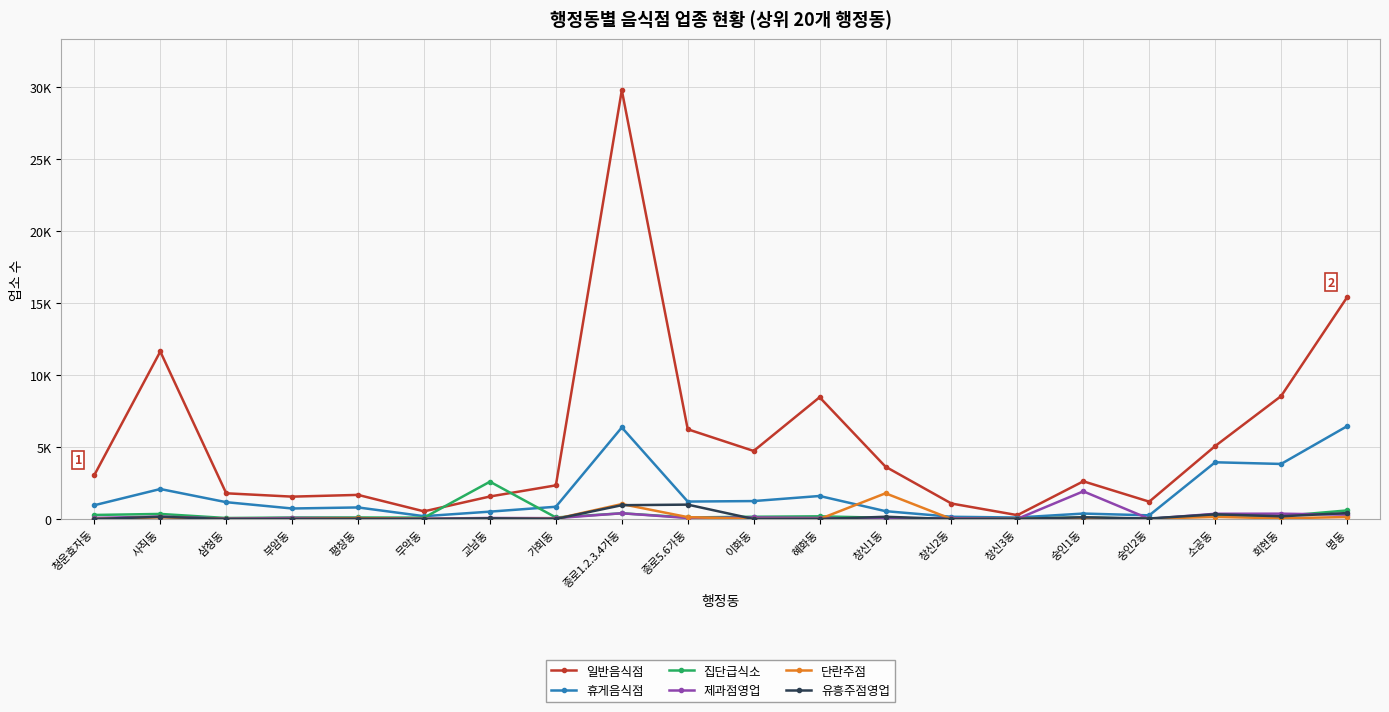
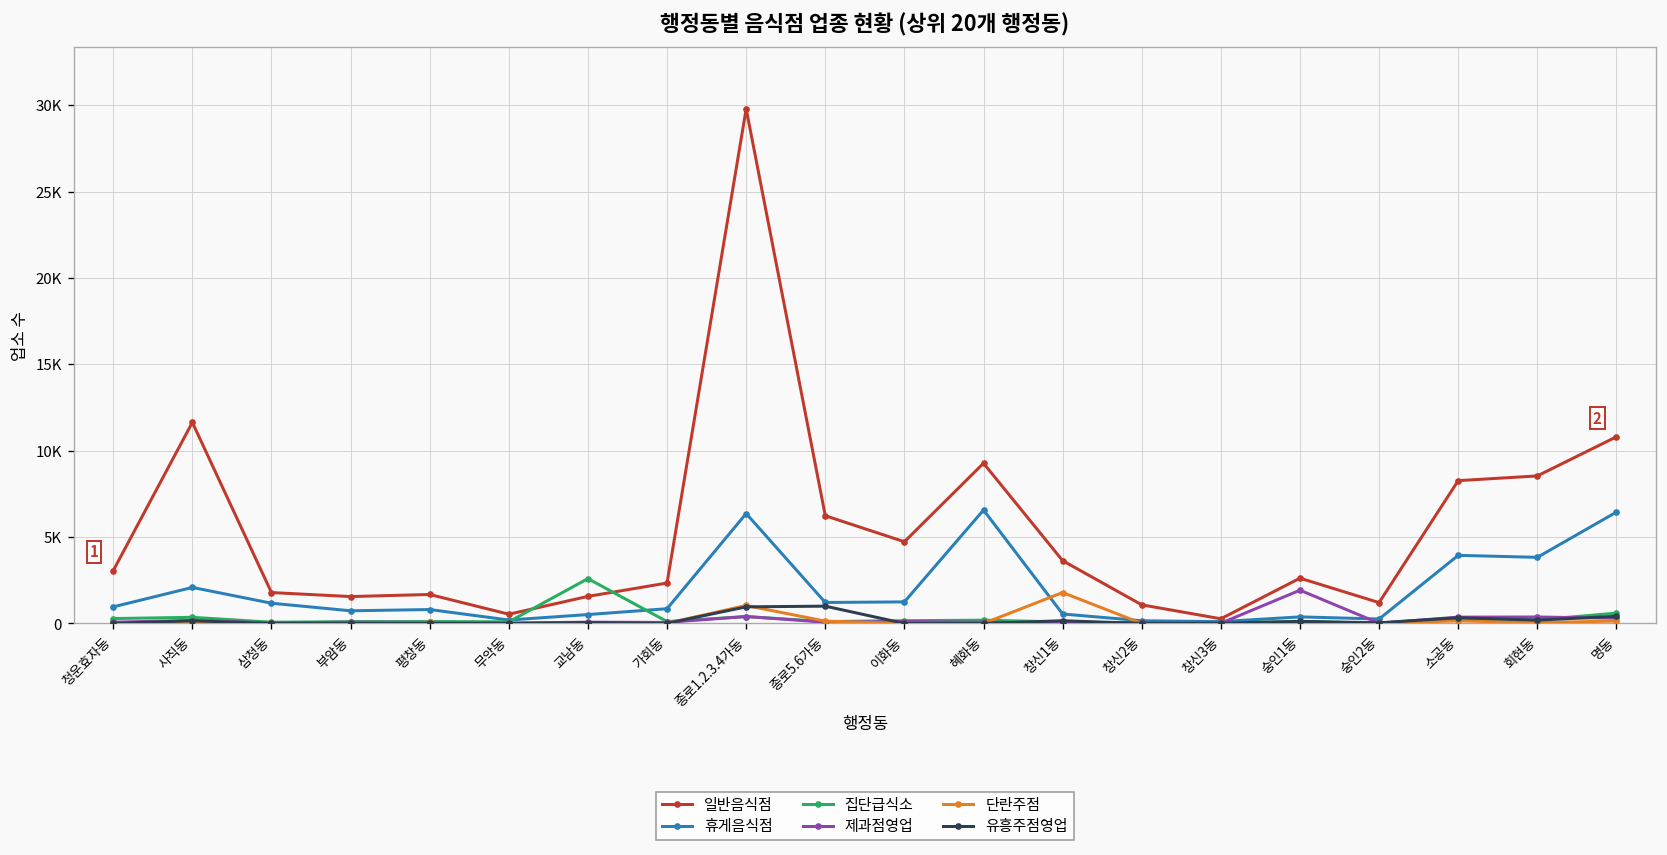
일반음식점, 혜화동: 8500 -> 9300
휴게음식점, 혜화동: 1600 -> 6600
일반음식점, 소공동: 5100 -> 8300
일반음식점, 명동: 15400 -> 10800
